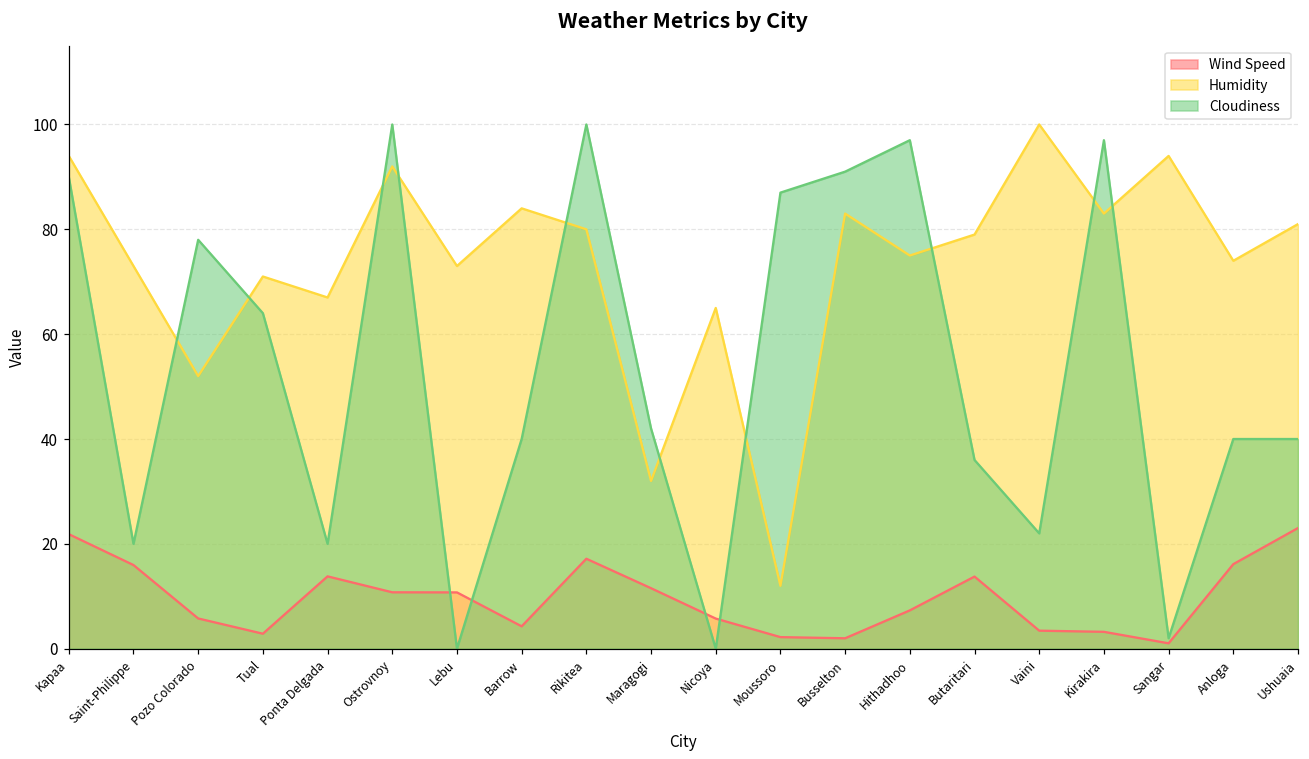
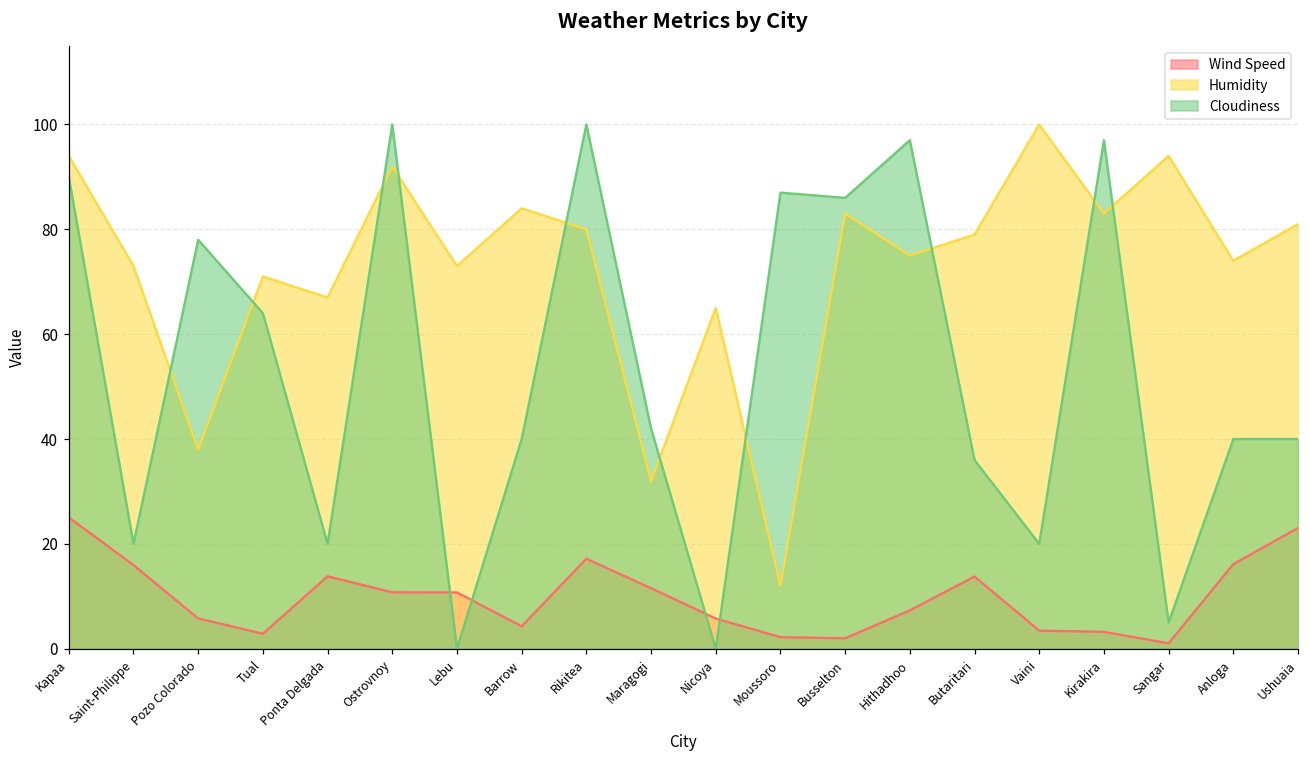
Wind Speed, Kapaa: 22 -> 25
Humidity, Pozo Colorado: 52 -> 38
Cloudiness, Busselton: 91 -> 86
Cloudiness, Vaini: 22 -> 20
Cloudiness, Sangar: 2 -> 5
